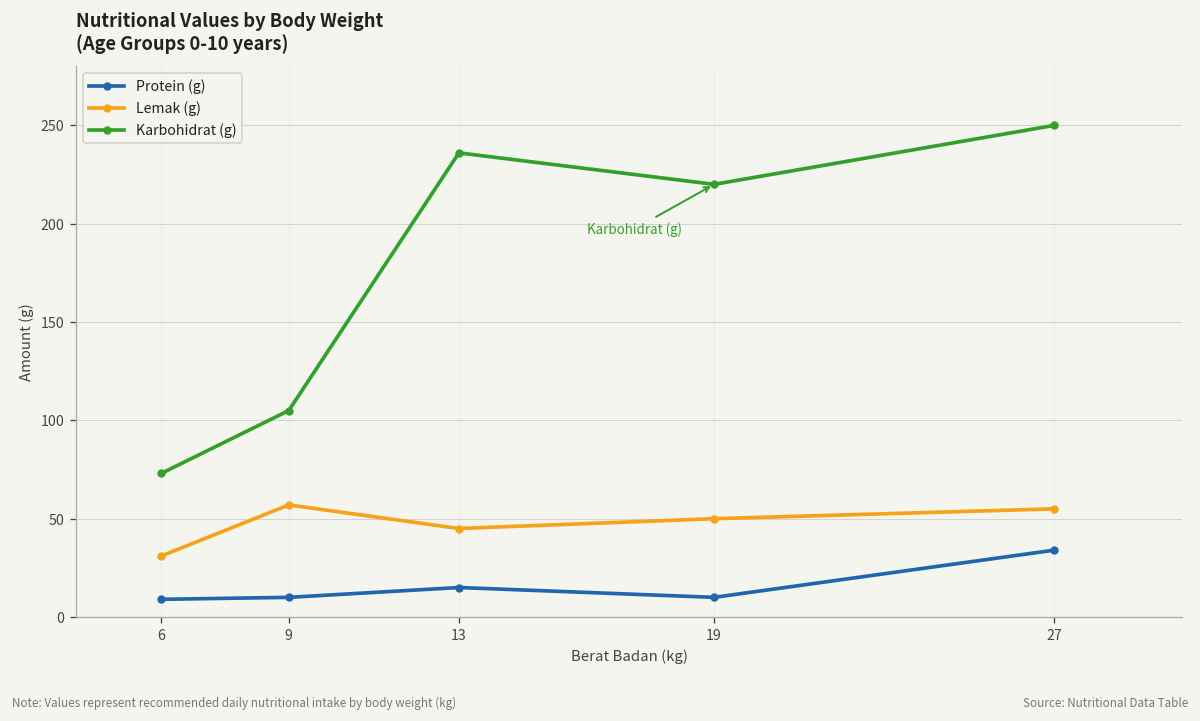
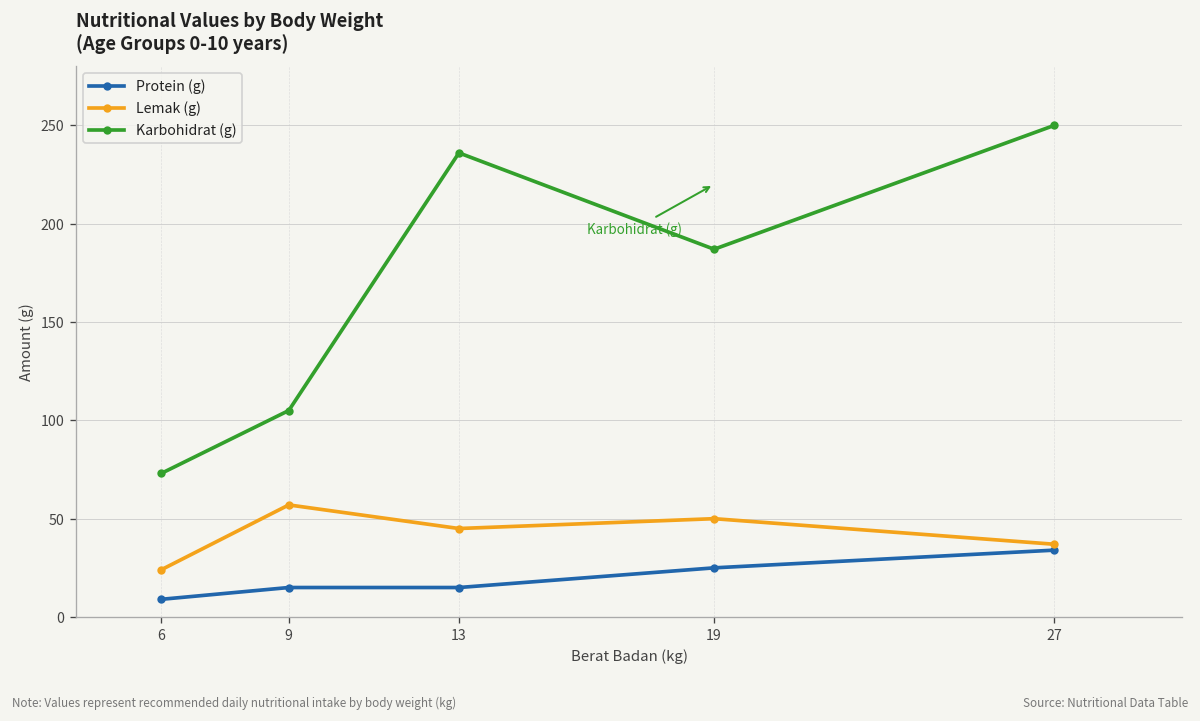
Lemak (g), 6: 31 -> 24
Protein (g), 9: 10 -> 15
Protein (g), 19: 10 -> 25
Karbohidrat (g), 19: 220 -> 187
Lemak (g), 27: 55 -> 37
